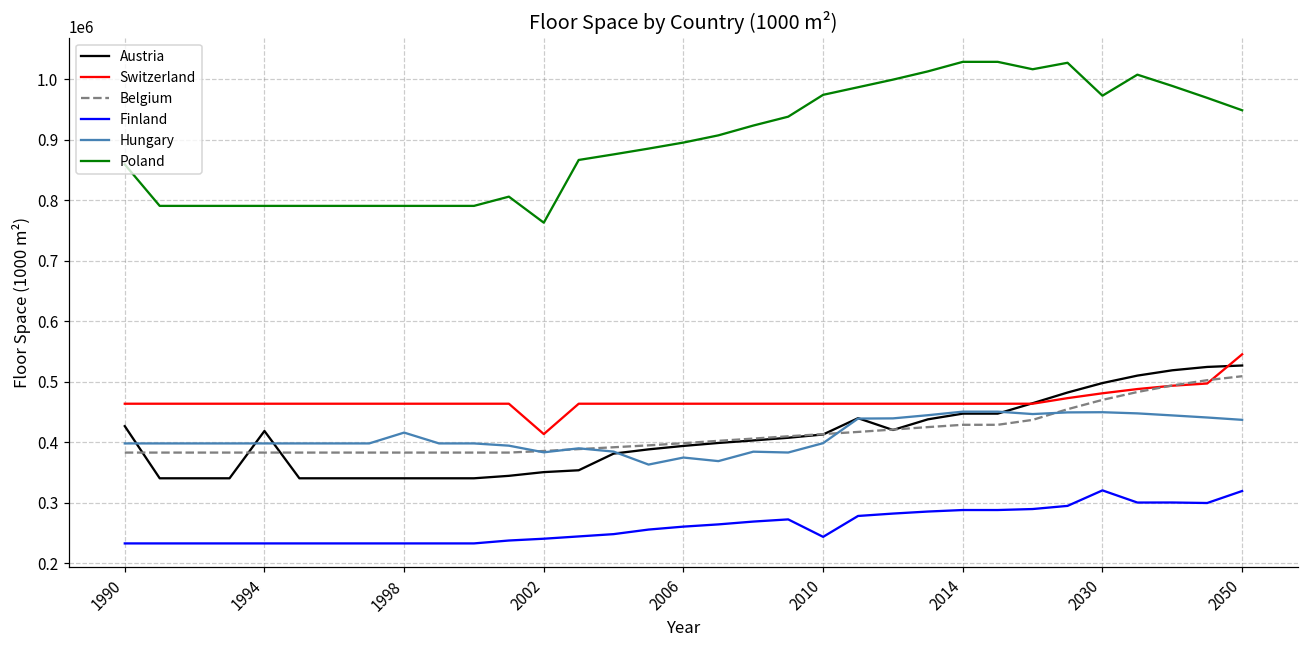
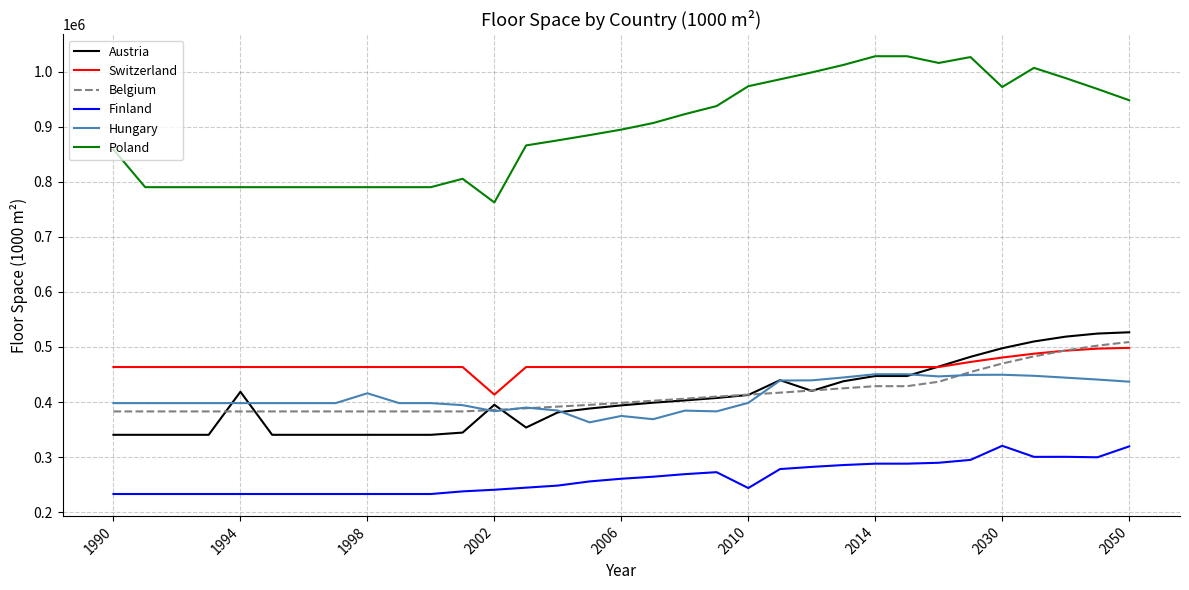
Austria, 1990: 430000 -> 340000
Austria, 2002: 350000 -> 390000
Switzerland, 2050: 550000 -> 500000
